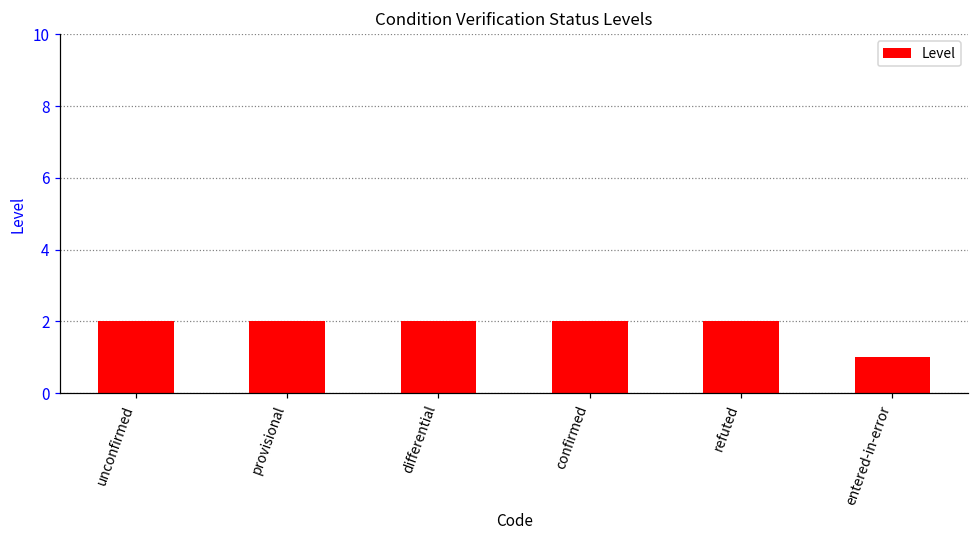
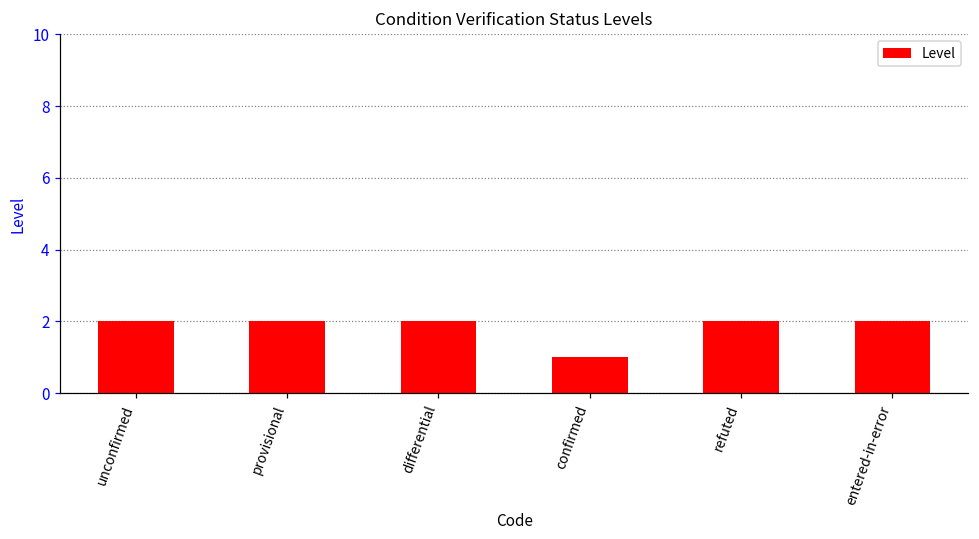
confirmed: 2 -> 1
entered-in-error: 1 -> 2
